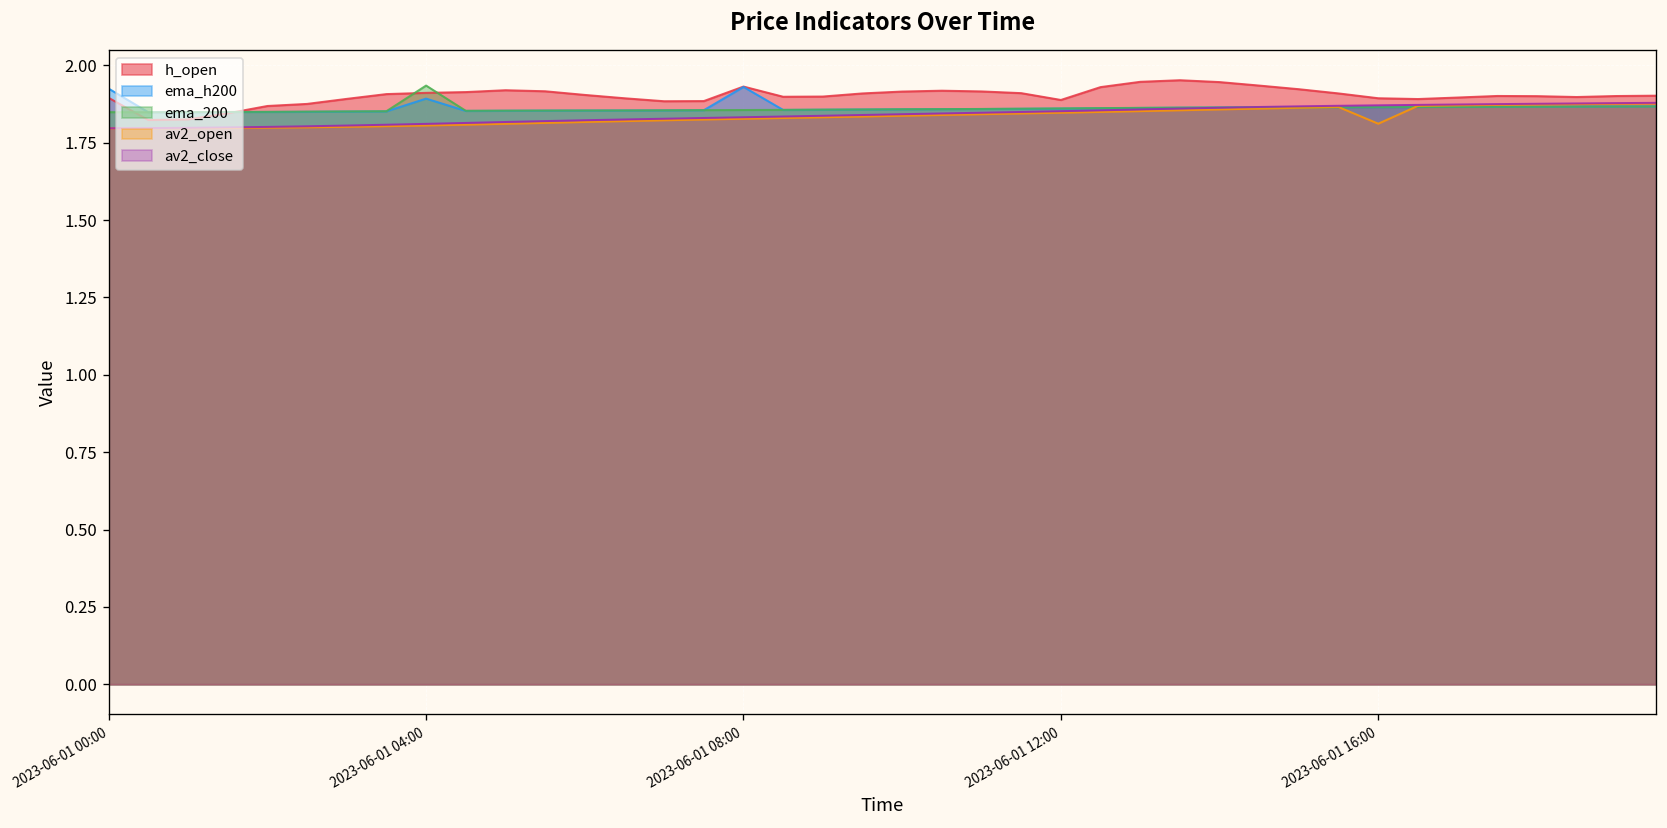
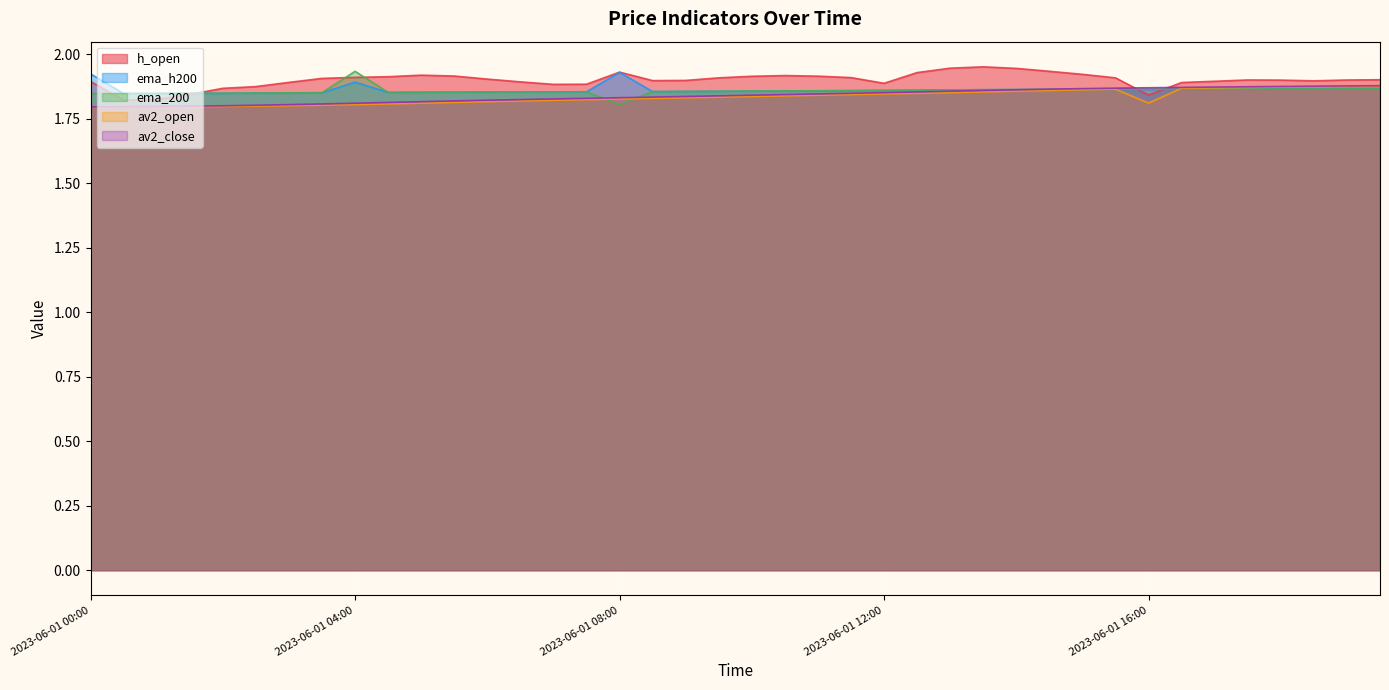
ema_200, 2023-06-01 08:00: 1.86 -> 1.81
h_open, 2023-06-01 16:00: 1.89 -> 1.84
